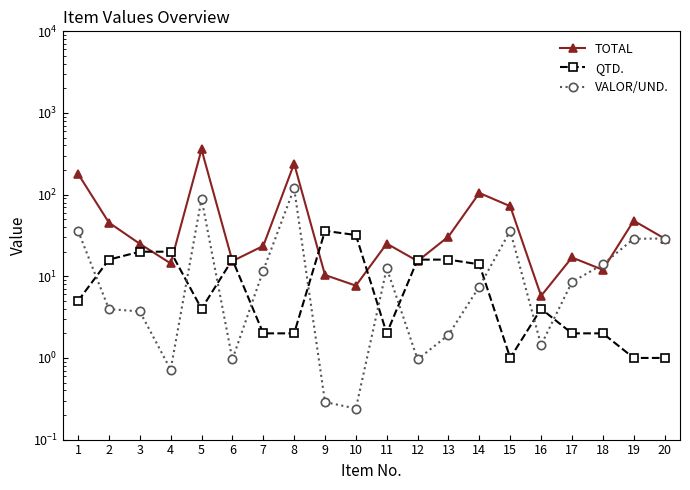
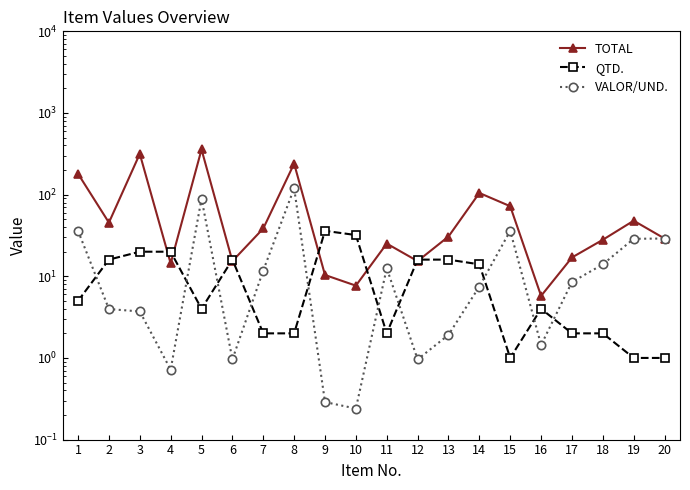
TOTAL, 3: 25 -> 320
TOTAL, 7: 24 -> 40
TOTAL, 18: 12 -> 28
